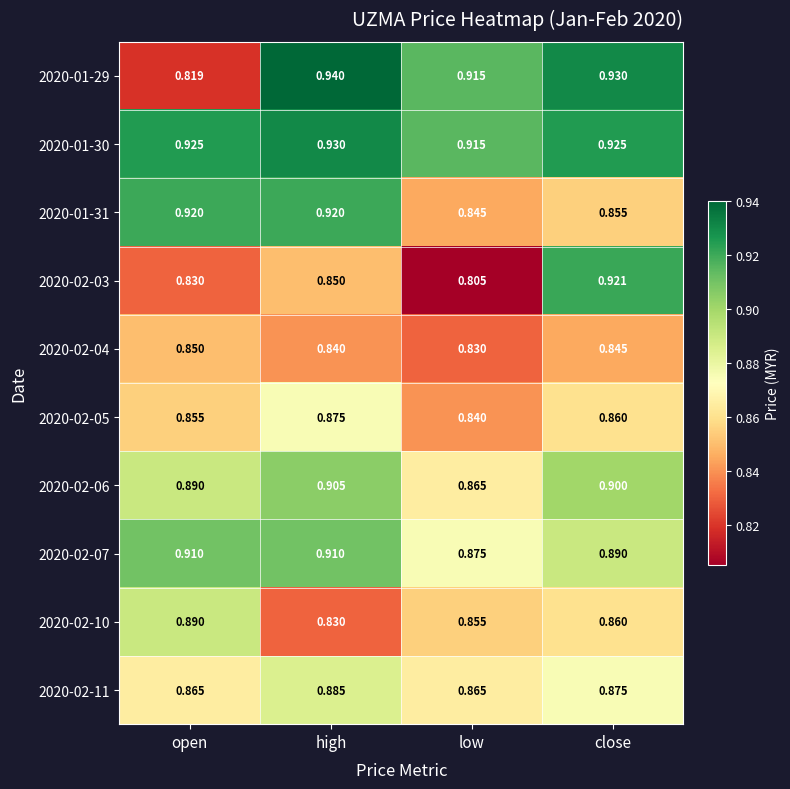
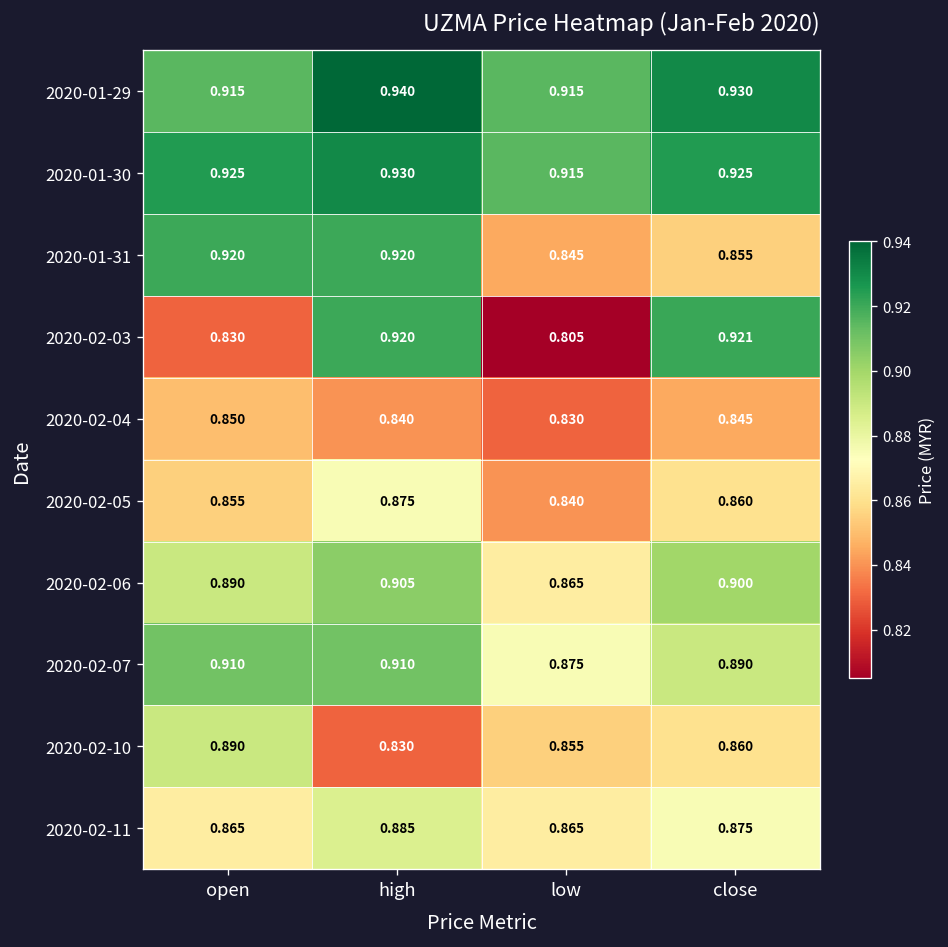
2020-01-29, open: 0.819 -> 0.915
2020-02-03, high: 0.850 -> 0.920
